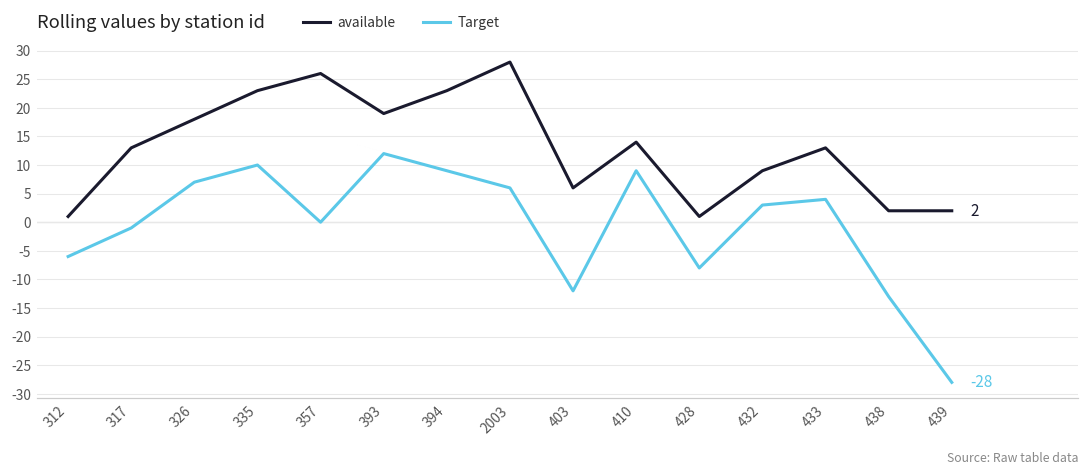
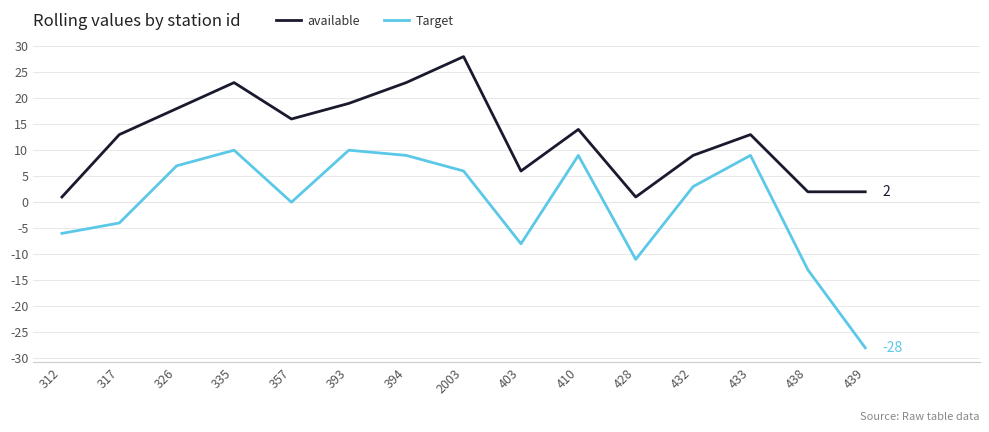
Target, 317: -1 -> -4
available, 357: 26 -> 16
Target, 393: 12 -> 10
Target, 403: -12 -> -8
Target, 428: -8 -> -11
Target, 433: 4 -> 9
